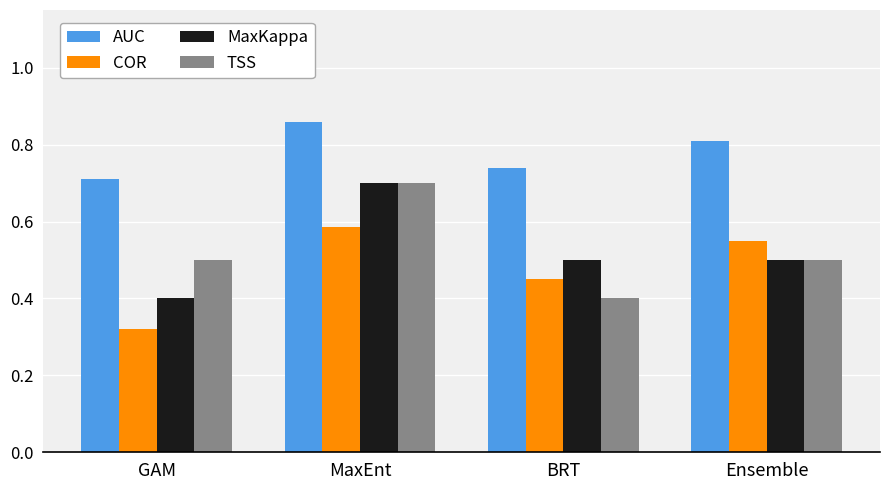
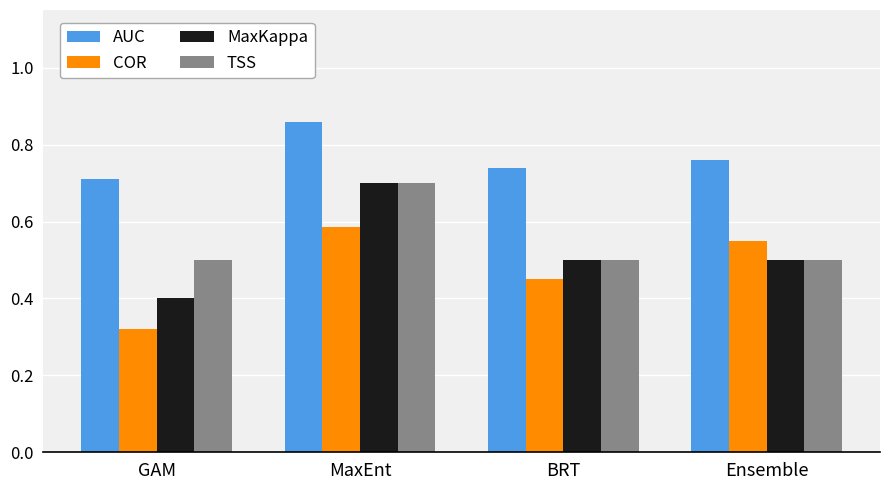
TSS, BRT: 0.4 -> 0.5
AUC, Ensemble: 0.81 -> 0.76
